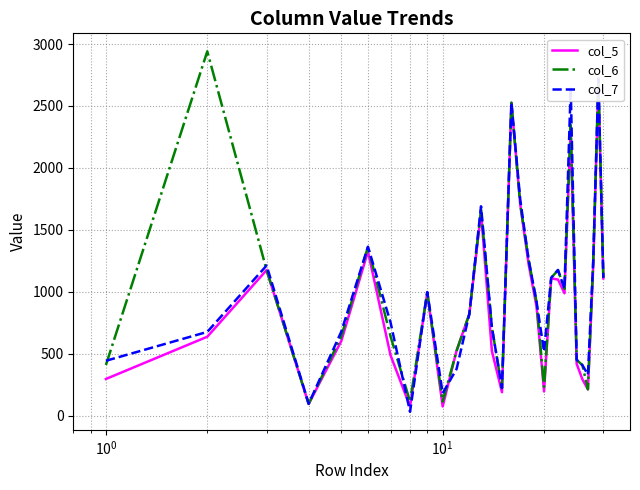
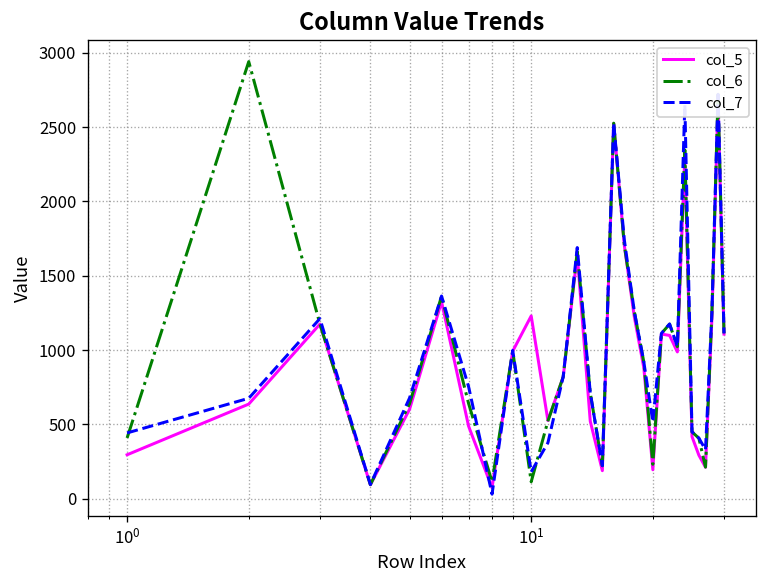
col_5, 10^1: 70 -> 1230
